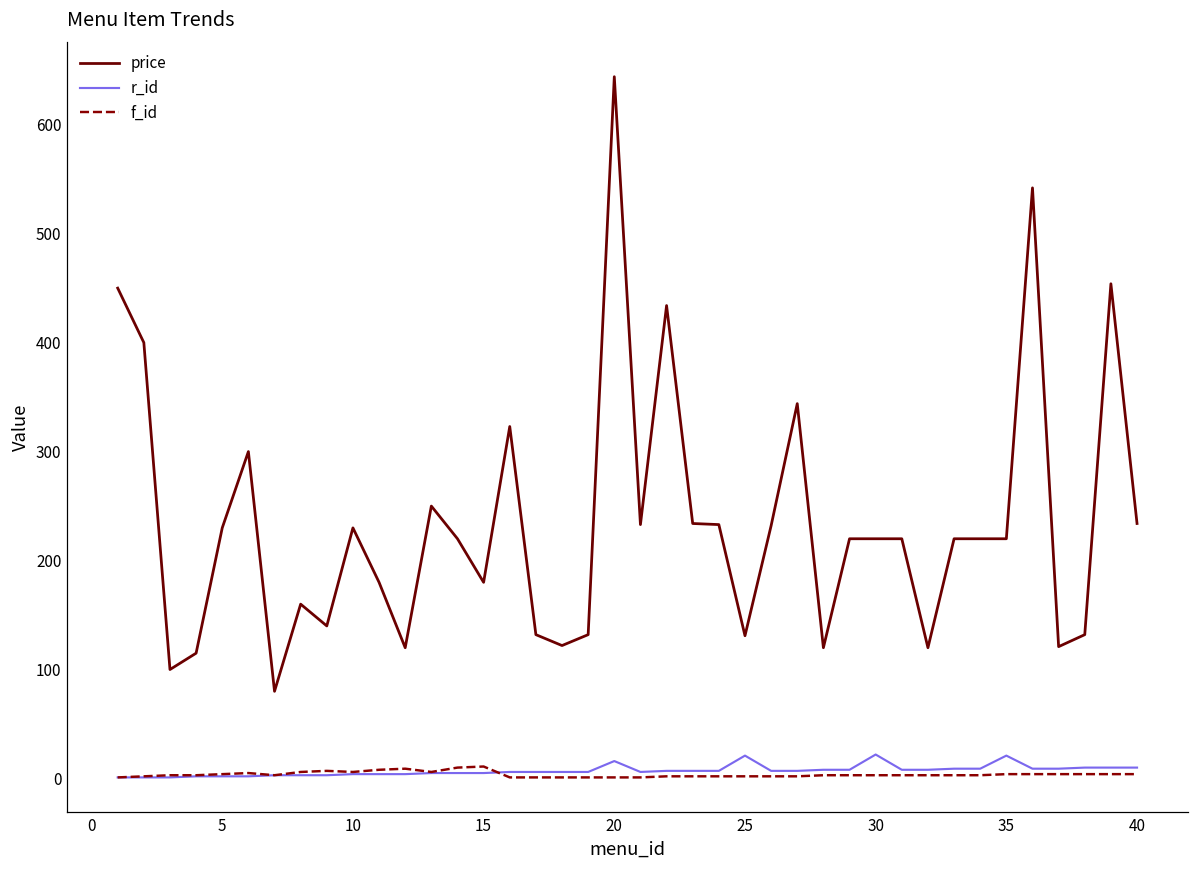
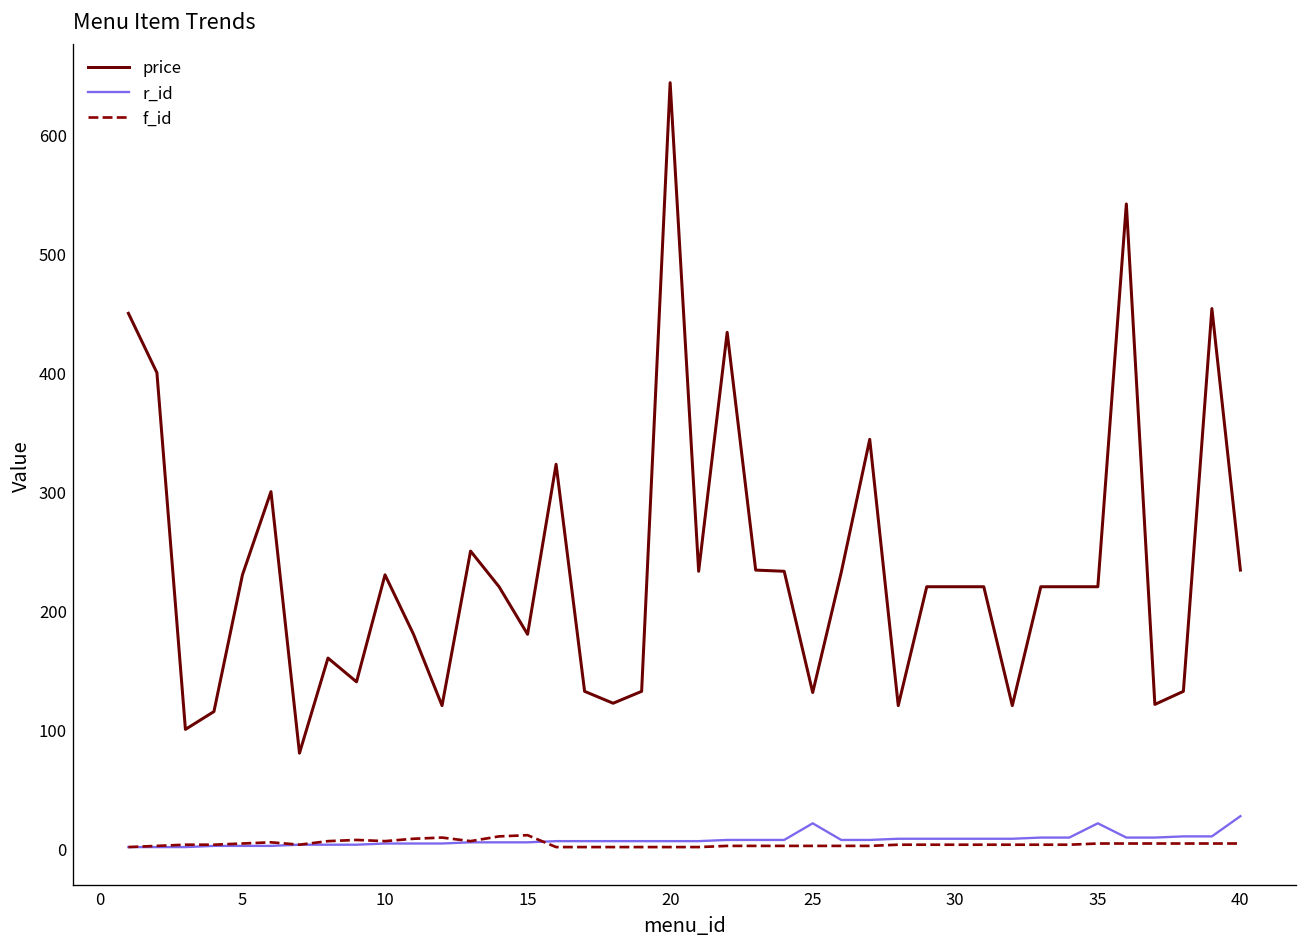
r_id, 20: 20 -> 10
r_id, 30: 20 -> 10
r_id, 40: 10 -> 30
